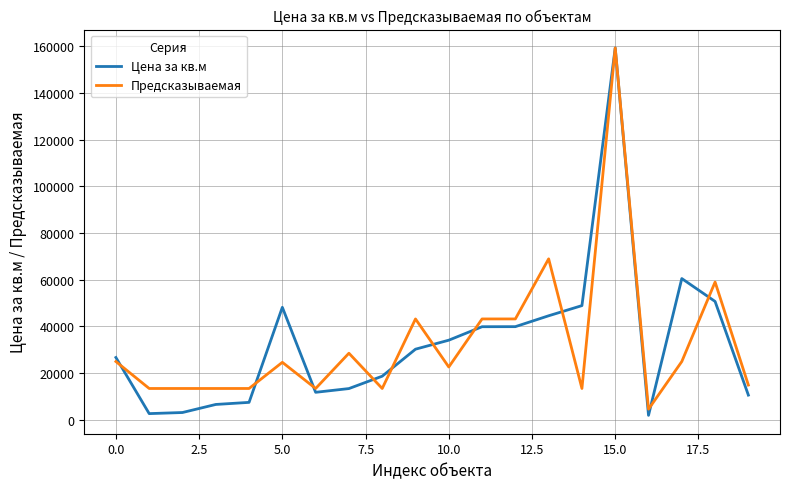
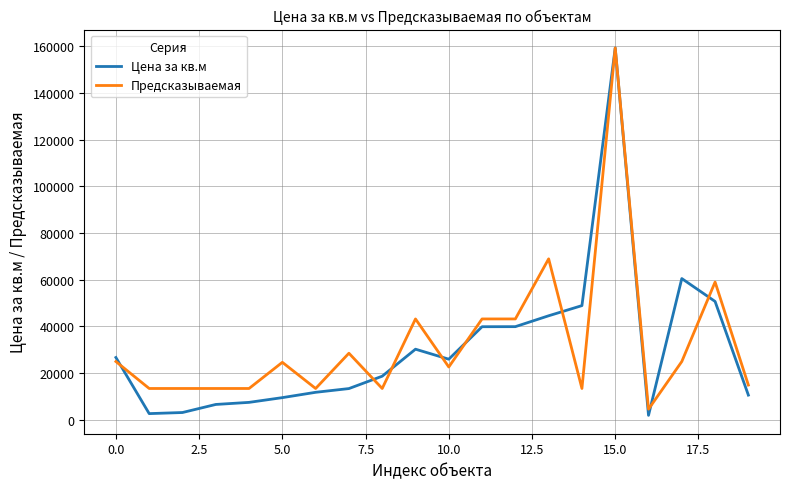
Цена за кв.м, 5.0: 48000 -> 10000
Цена за кв.м, 10.0: 34000 -> 26000
